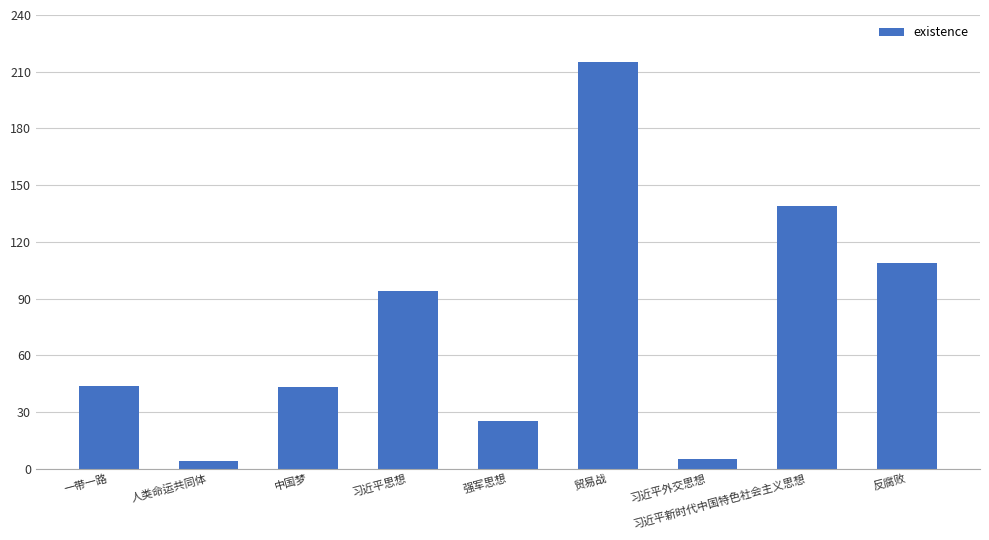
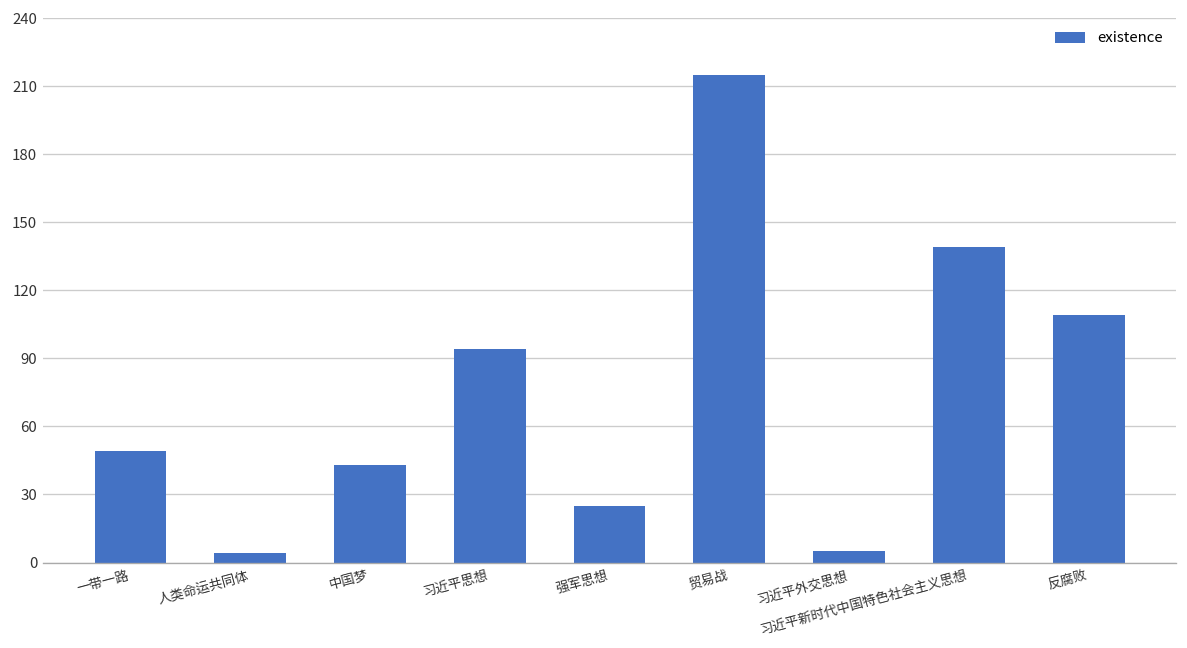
一带一路: 44 -> 49
